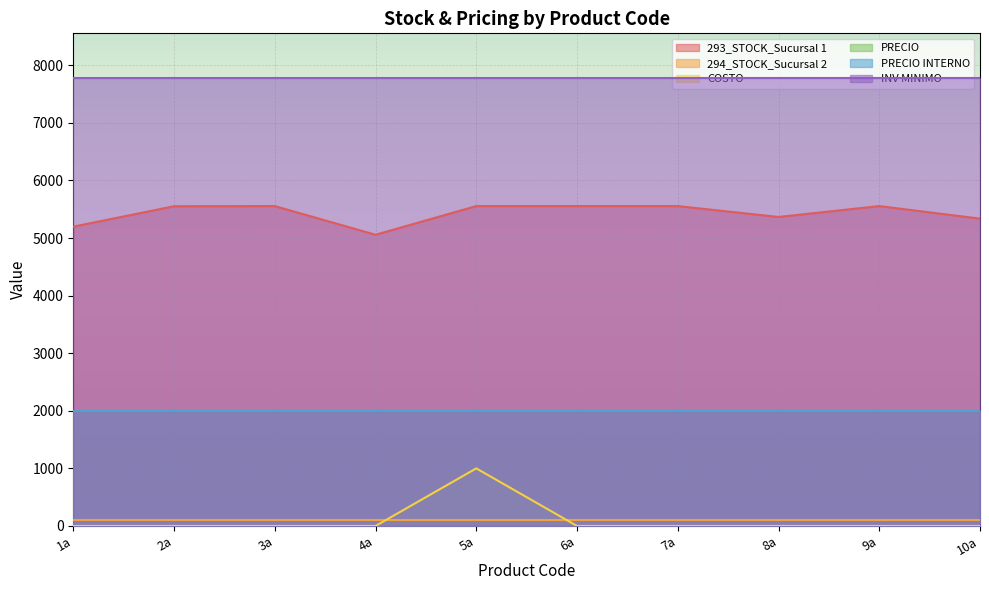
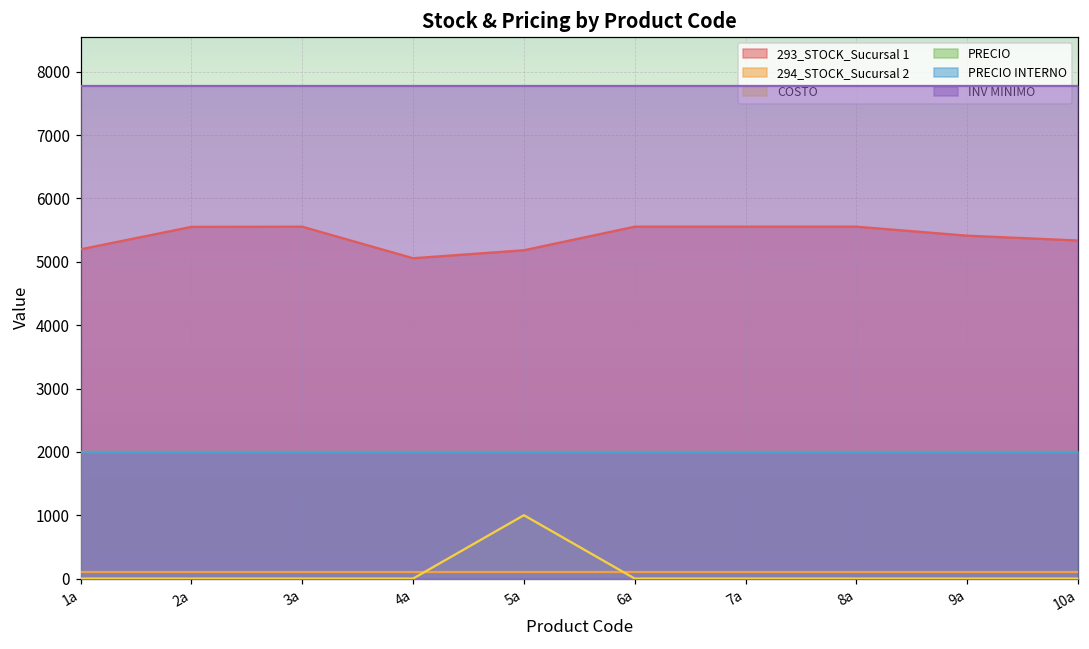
293_STOCK_Sucursal 1, 5a: 5600 -> 5200
293_STOCK_Sucursal 1, 8a: 5400 -> 5600
293_STOCK_Sucursal 1, 9a: 5600 -> 5400
